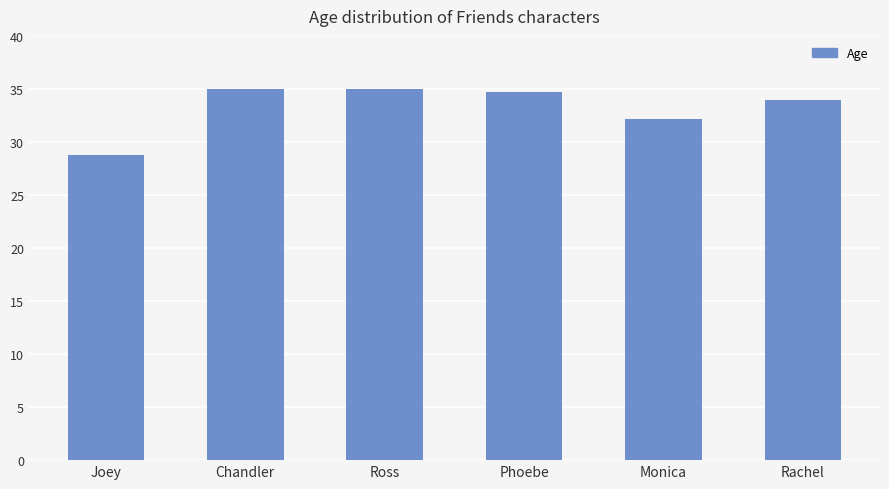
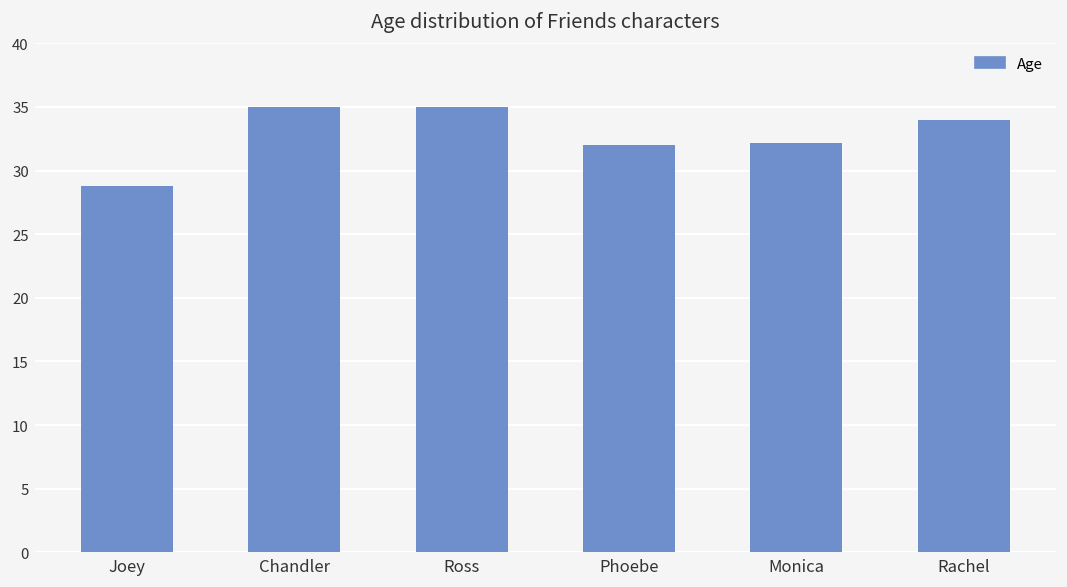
Phoebe: 34.7 -> 32.0
